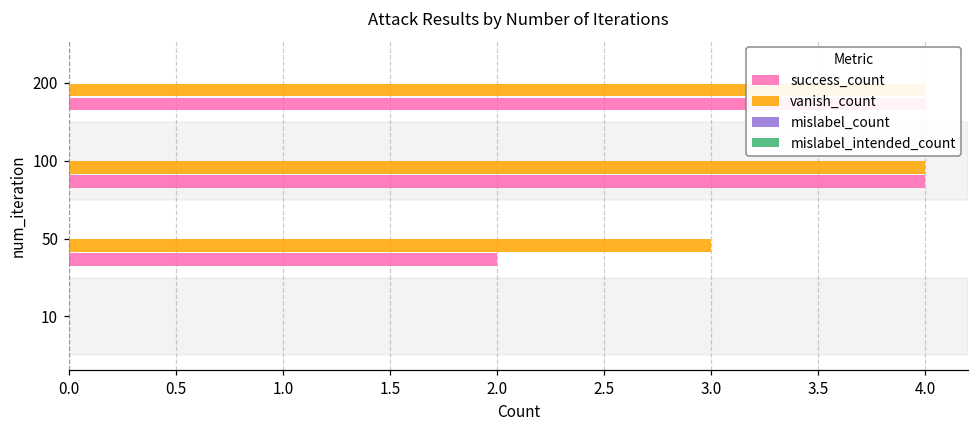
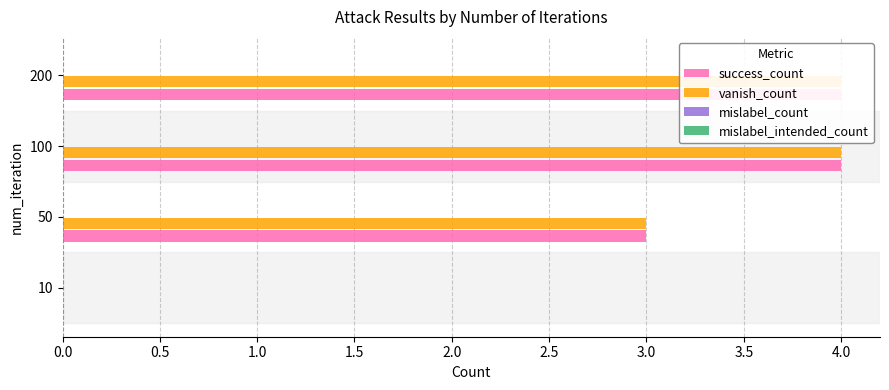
success_count, 50: 2 -> 3
